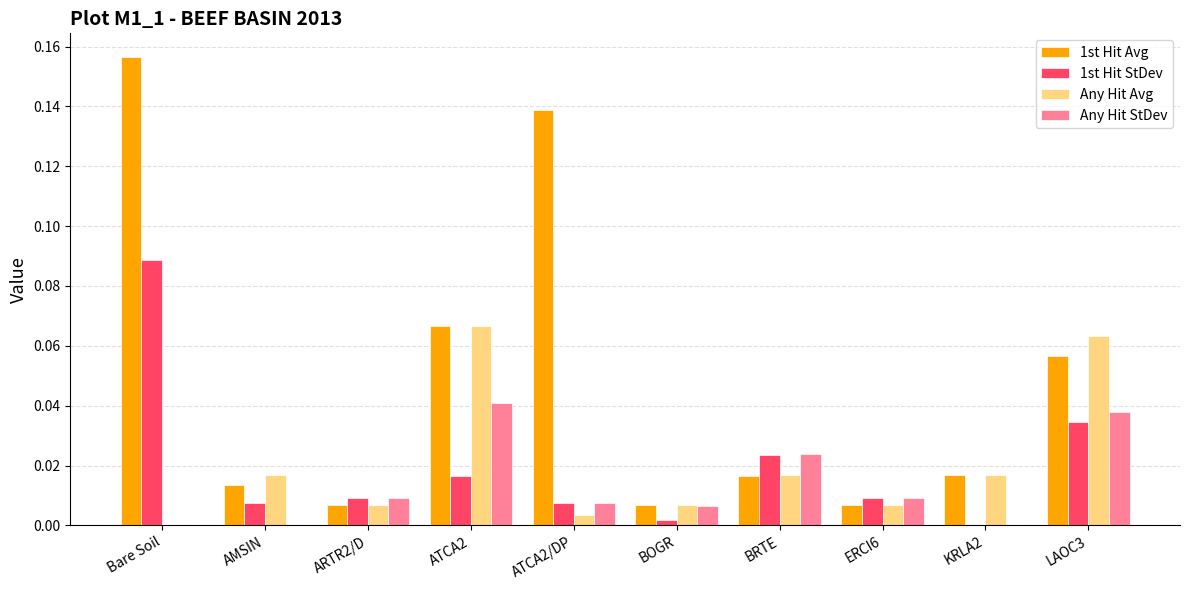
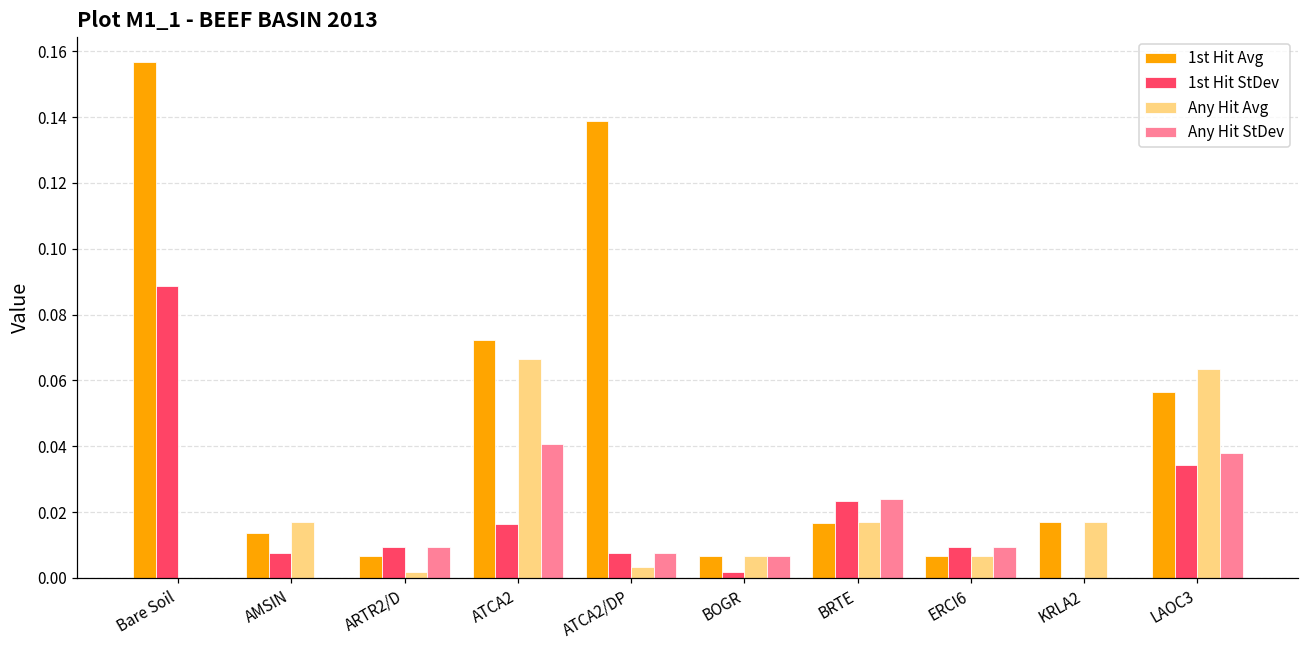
Any Hit Avg, ARTR2/D: 0.007 -> 0.002
1st Hit Avg, ATCA2: 0.067 -> 0.072
